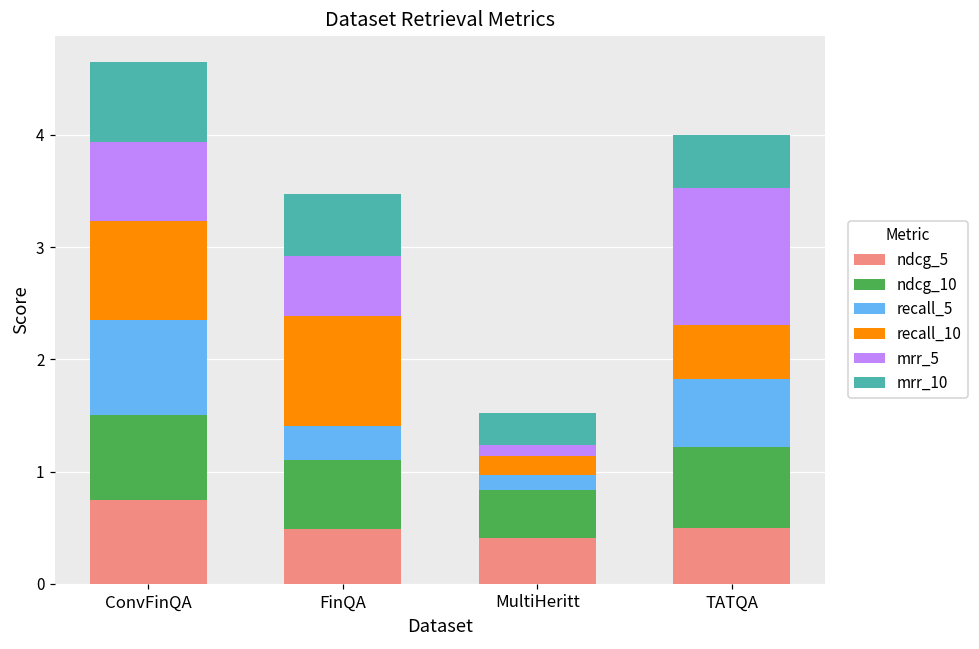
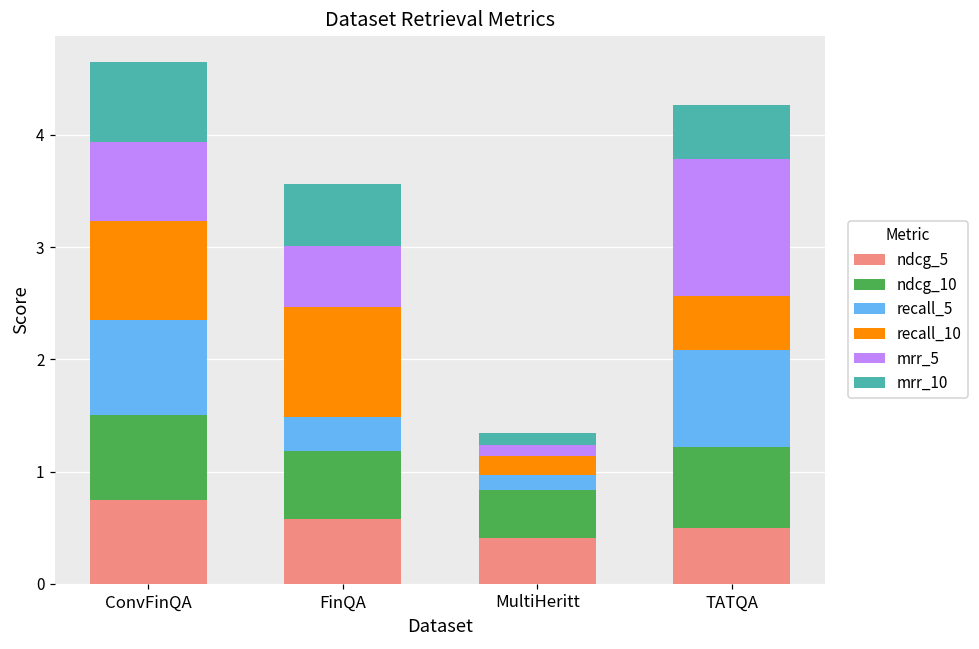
ndcg_5, FinQA: 0.49 -> 0.58
mrr_10, MultiHeritt: 0.28 -> 0.10
recall_5, TATQA: 0.60 -> 0.87
